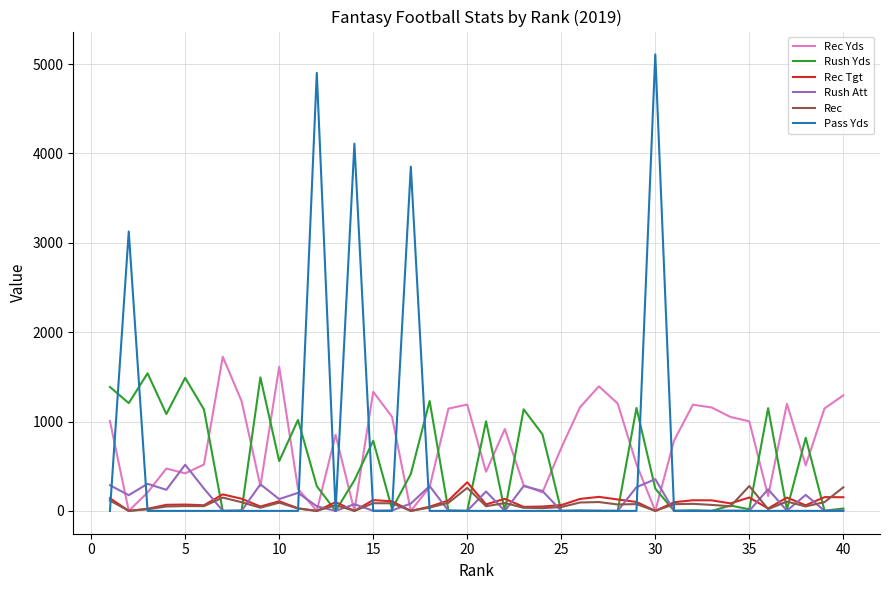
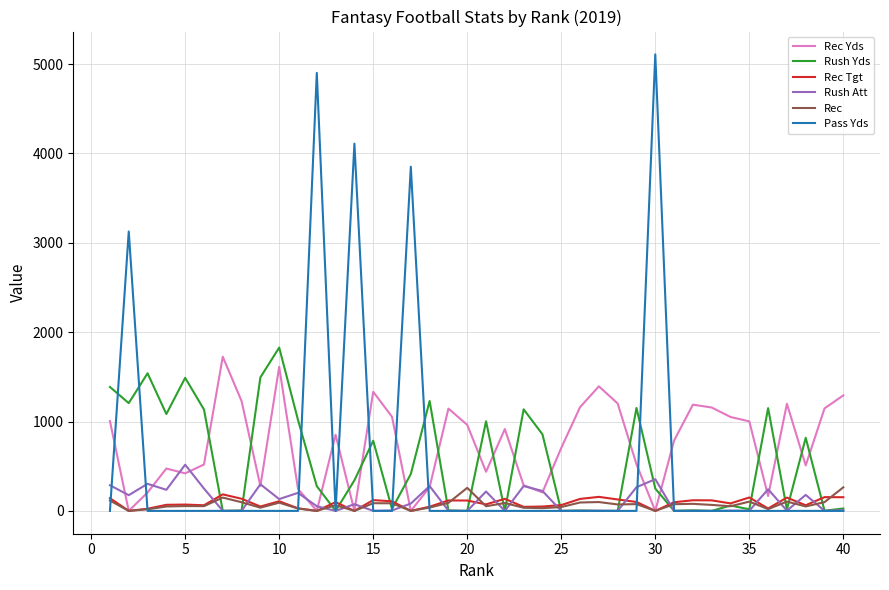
Rush Yds, 10: 600 -> 1800
Rec Yds, 20: 1200 -> 1000
Rec Tgt, 20: 300 -> 100
Rec, 35: 300 -> 100
